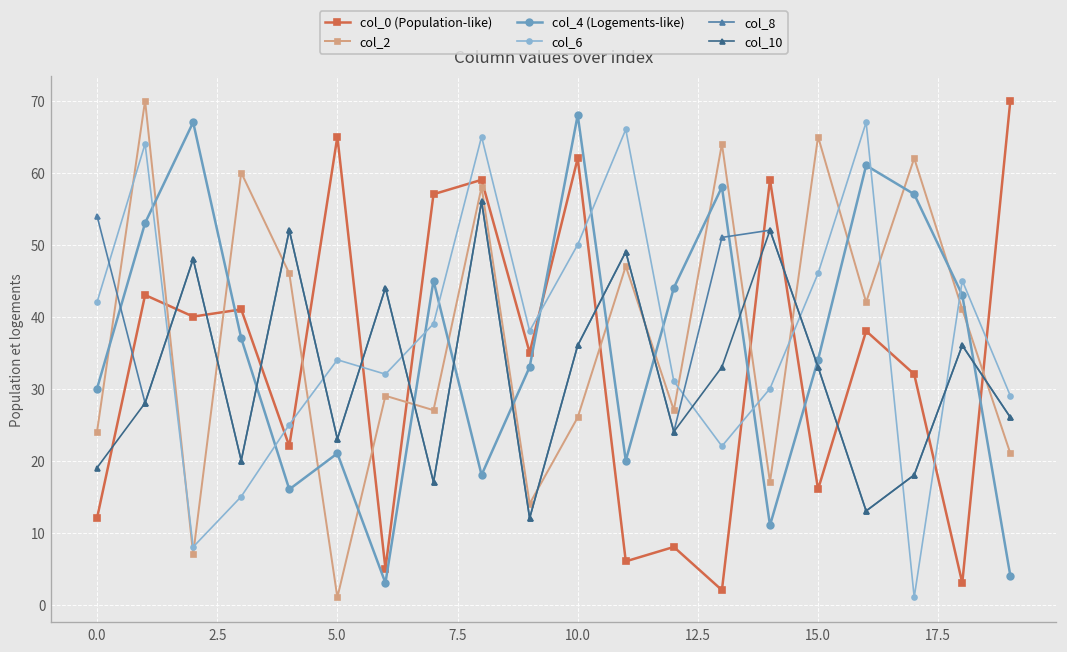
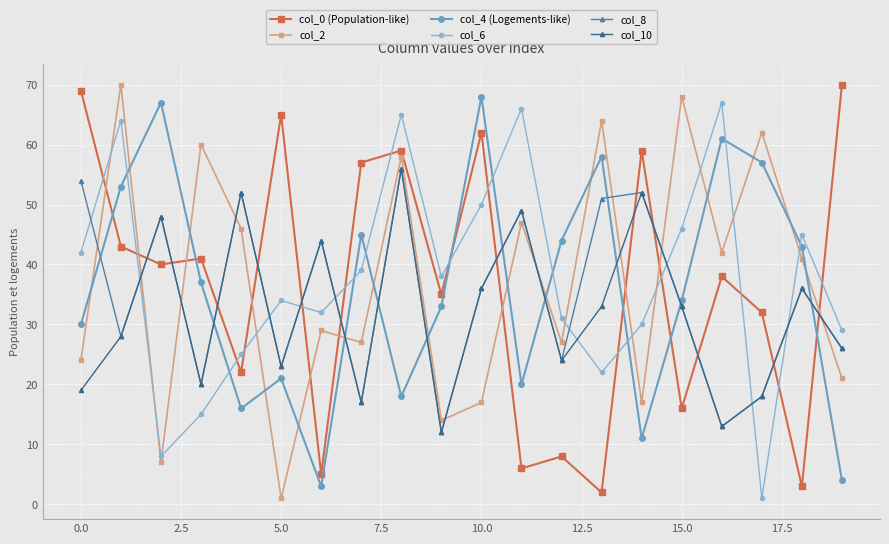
col_0 (Population-like), 0.0: 12 -> 69
col_2, 10.0: 26 -> 17
col_2, 15.0: 65 -> 68
